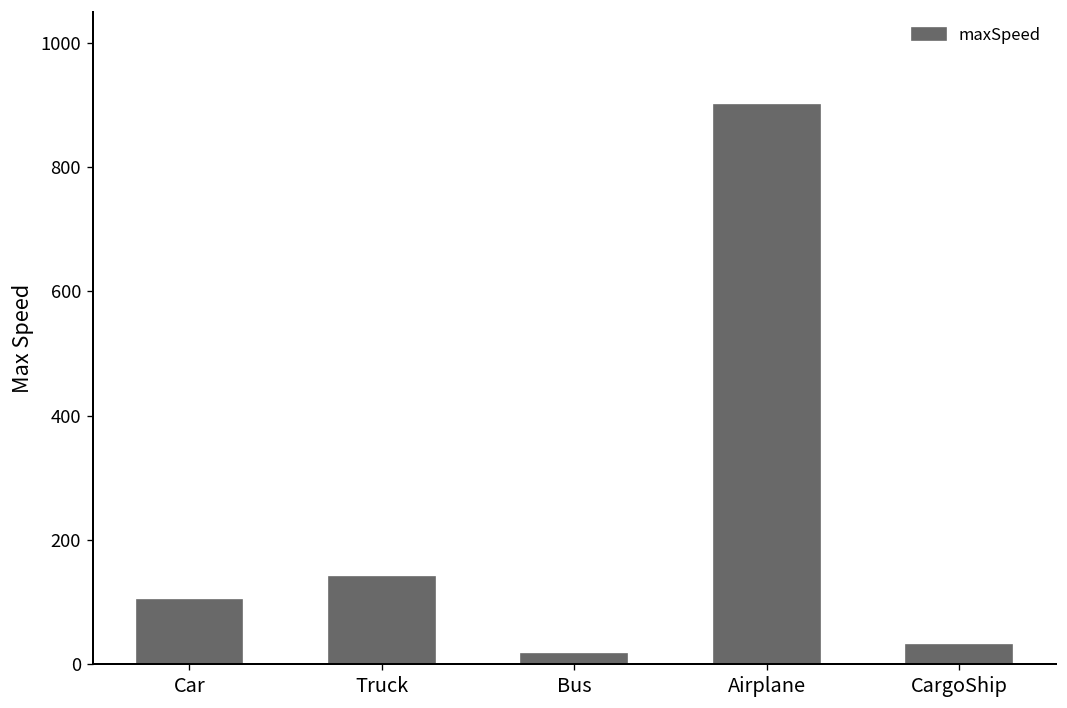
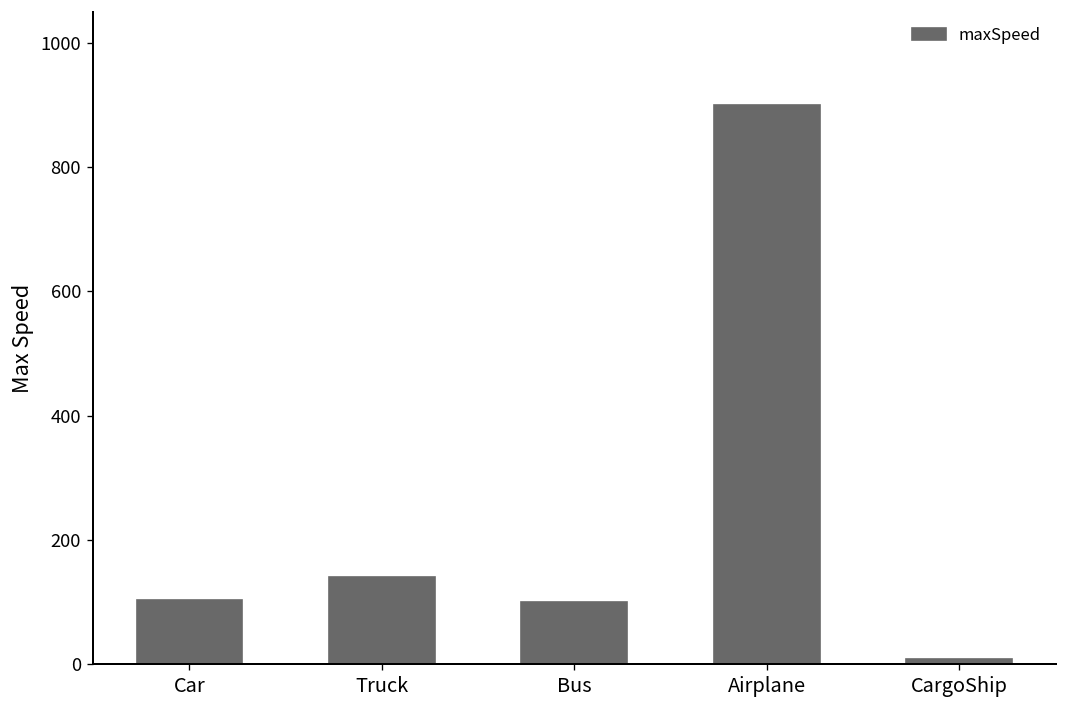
Bus: 20 -> 100
CargoShip: 30 -> 10
